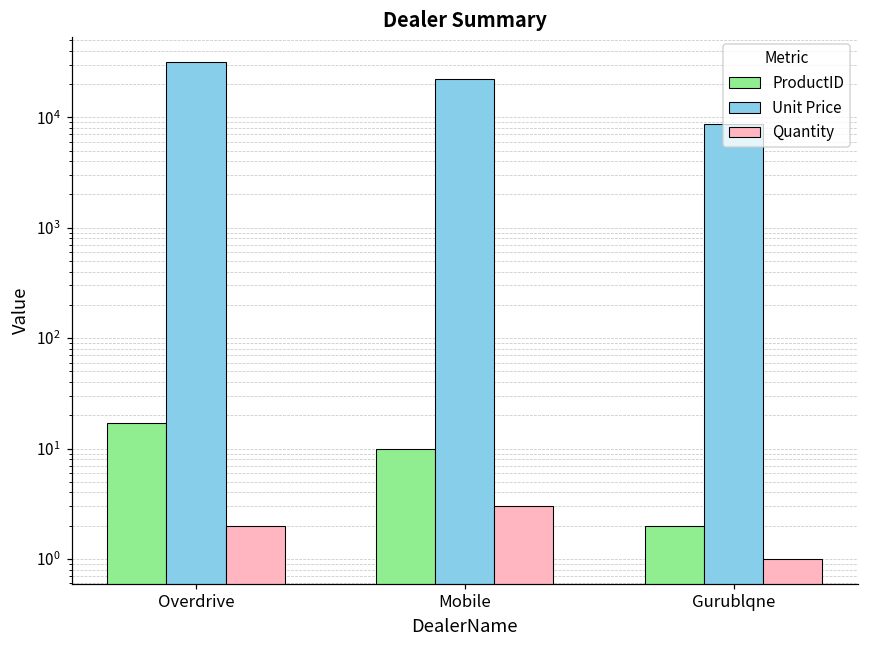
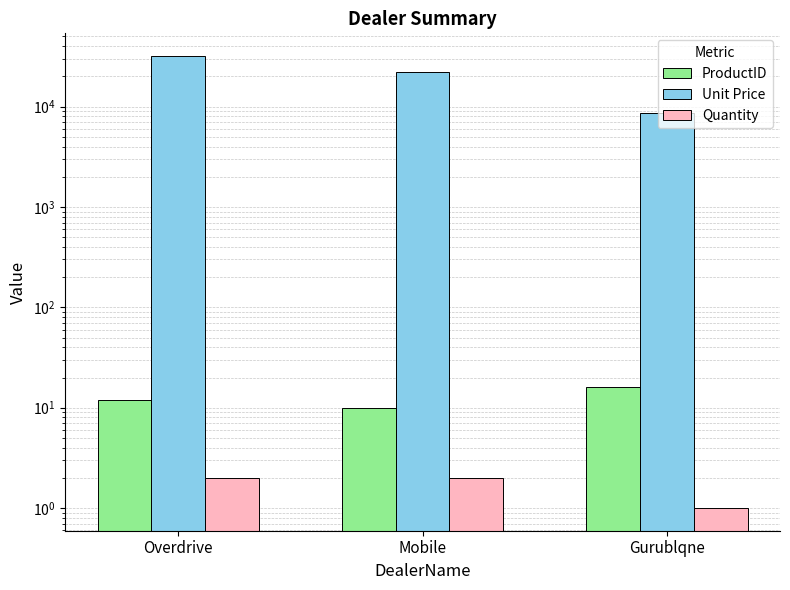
ProductID, Overdrive: 17 -> 12
Quantity, Mobile: 3 -> 2
ProductID, Gurublqne: 2 -> 16
